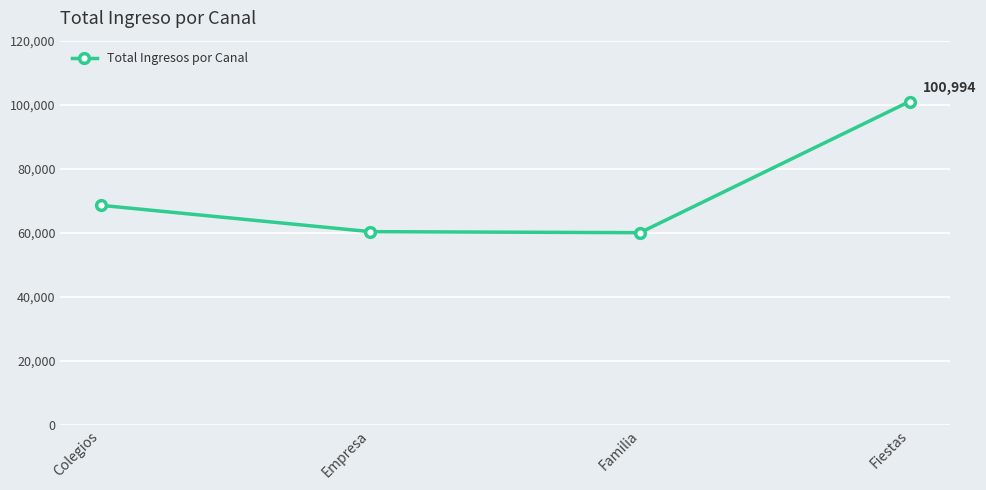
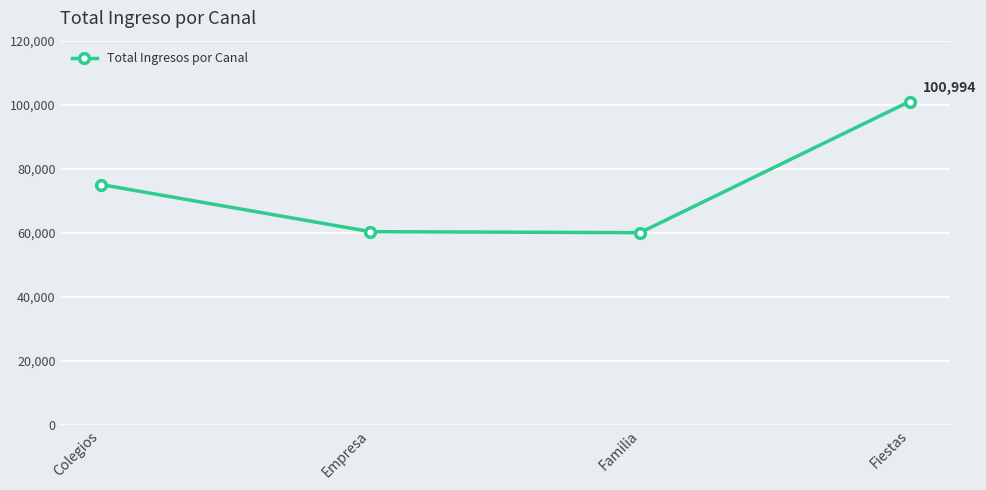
Colegios: 69,000 -> 75,000
